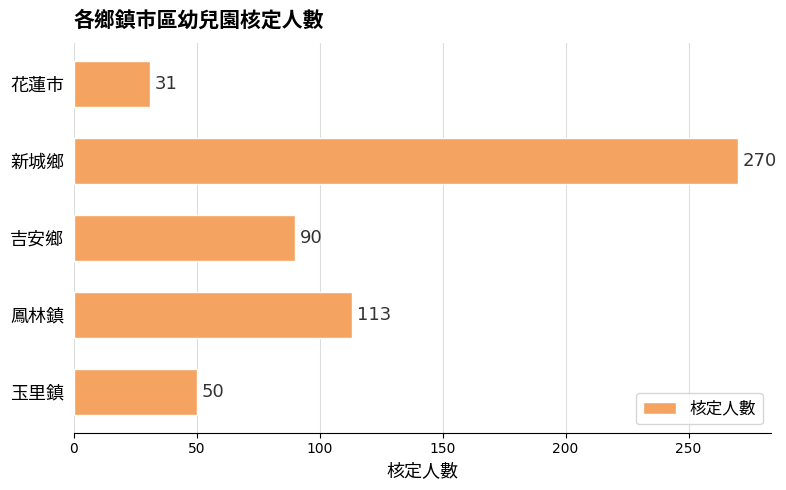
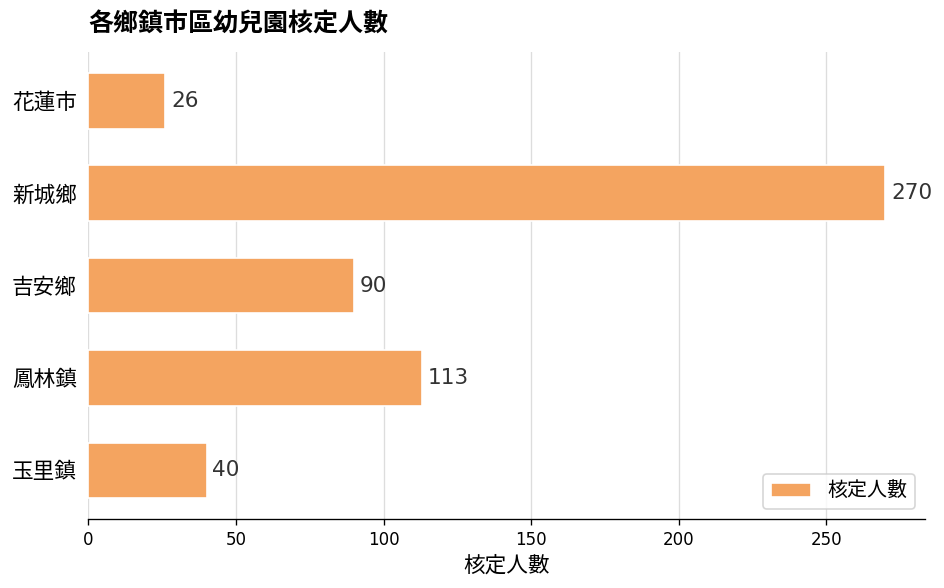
花蓮市: 31 -> 26
玉里鎮: 50 -> 40
